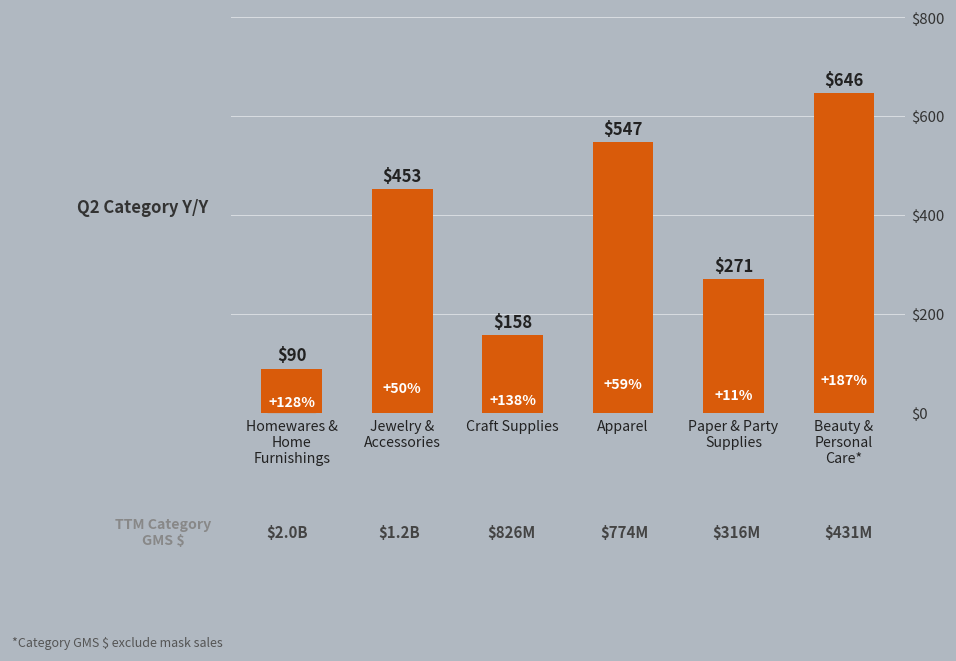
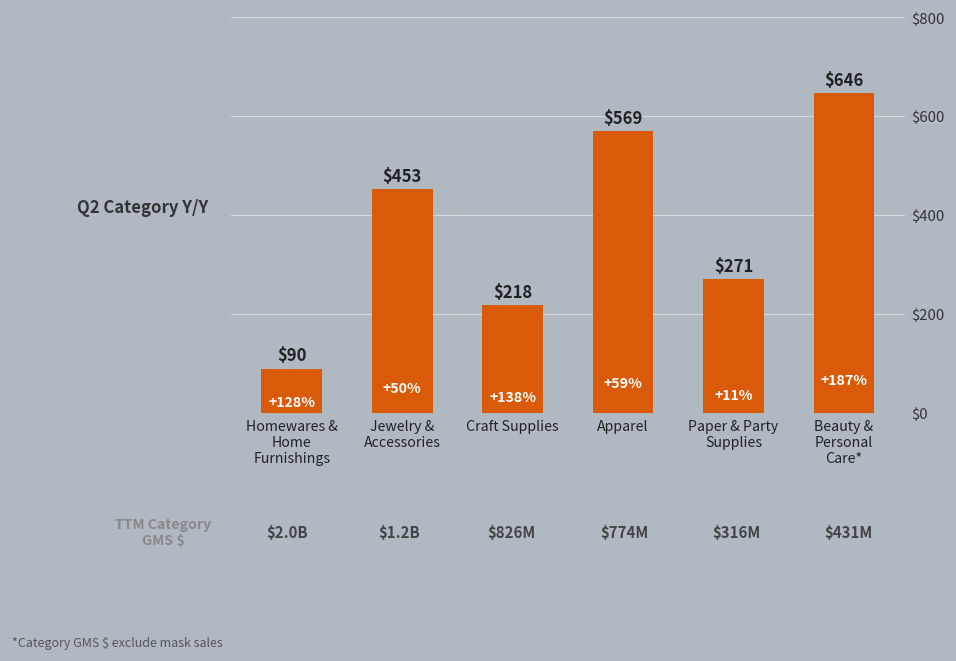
Craft Supplies: $158 -> $218
Apparel: $547 -> $569
